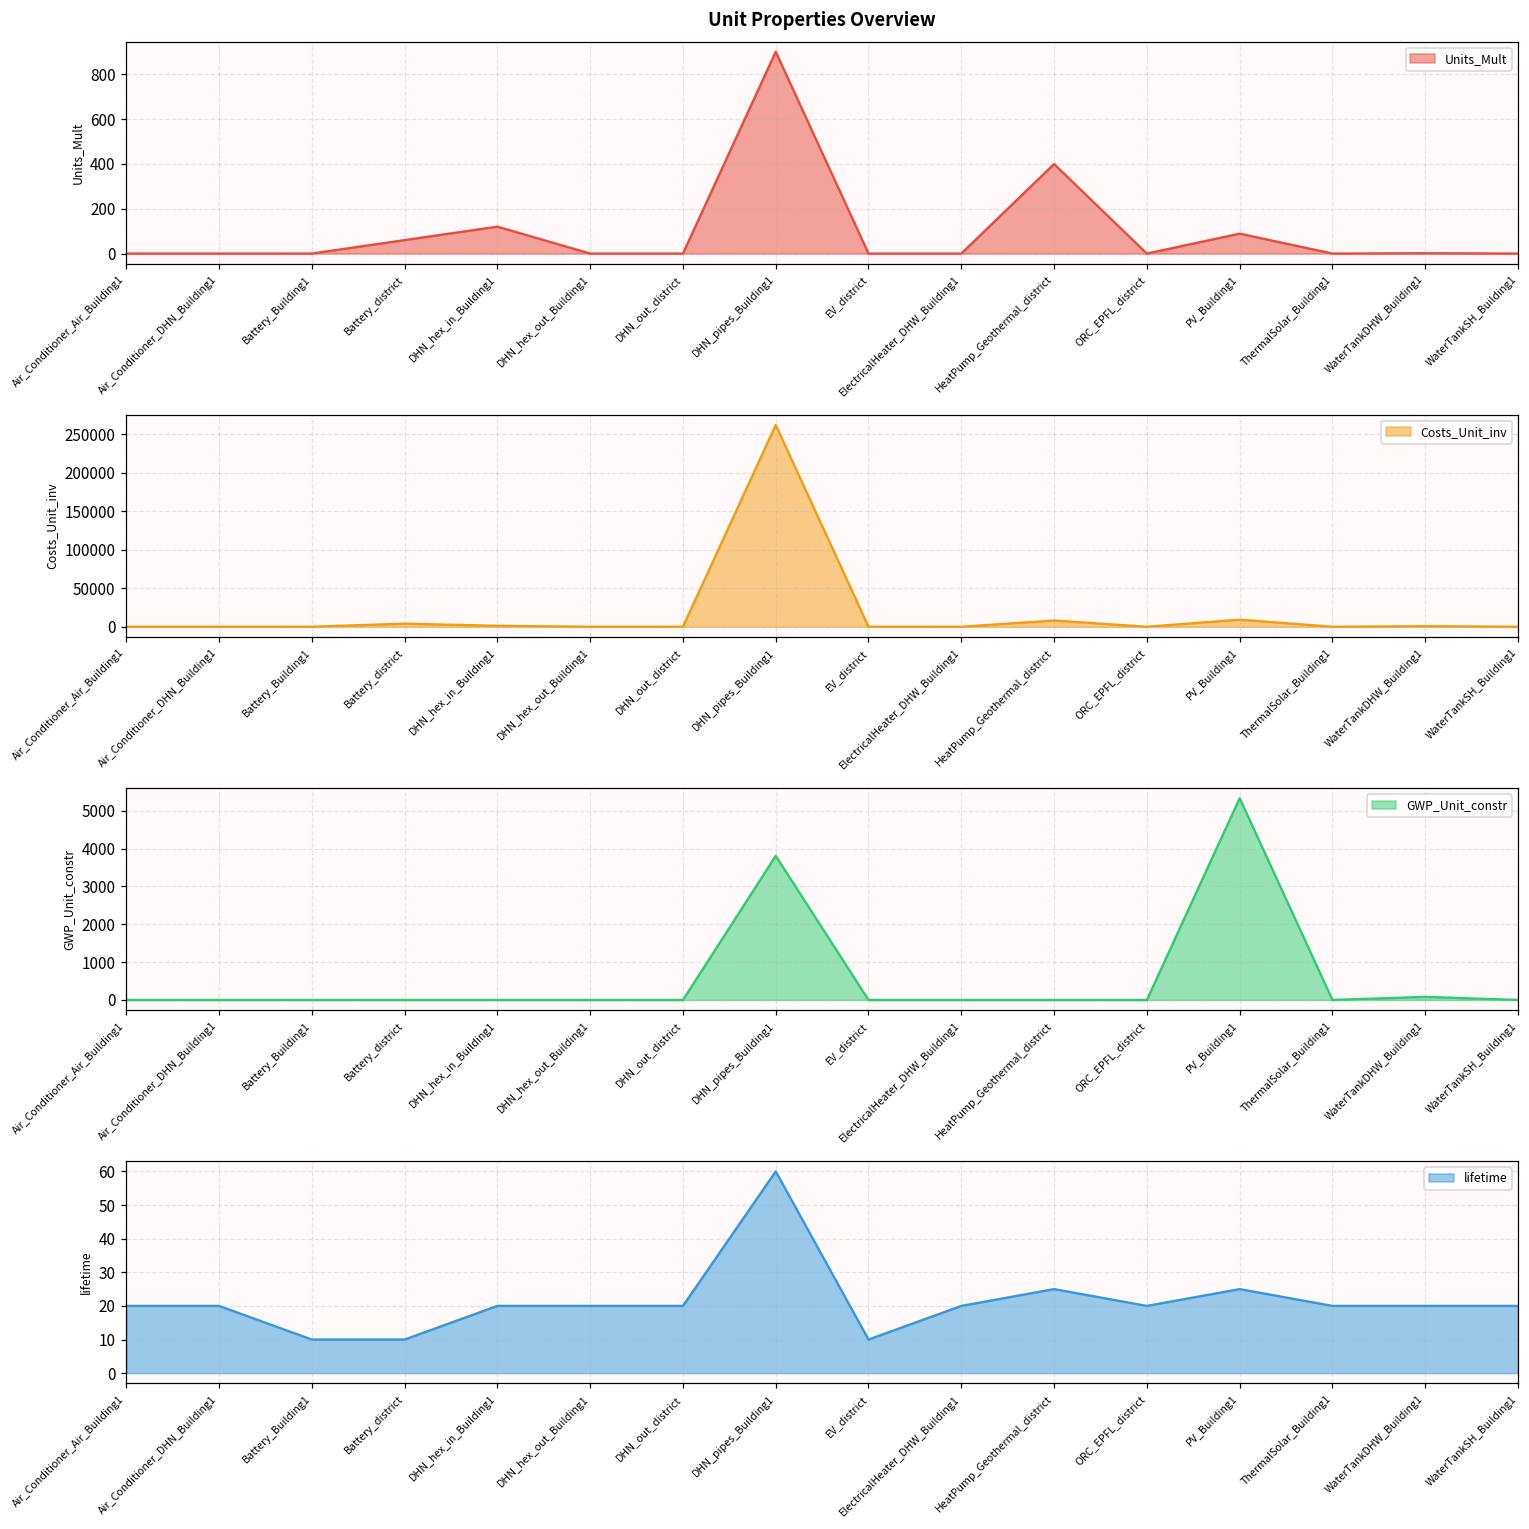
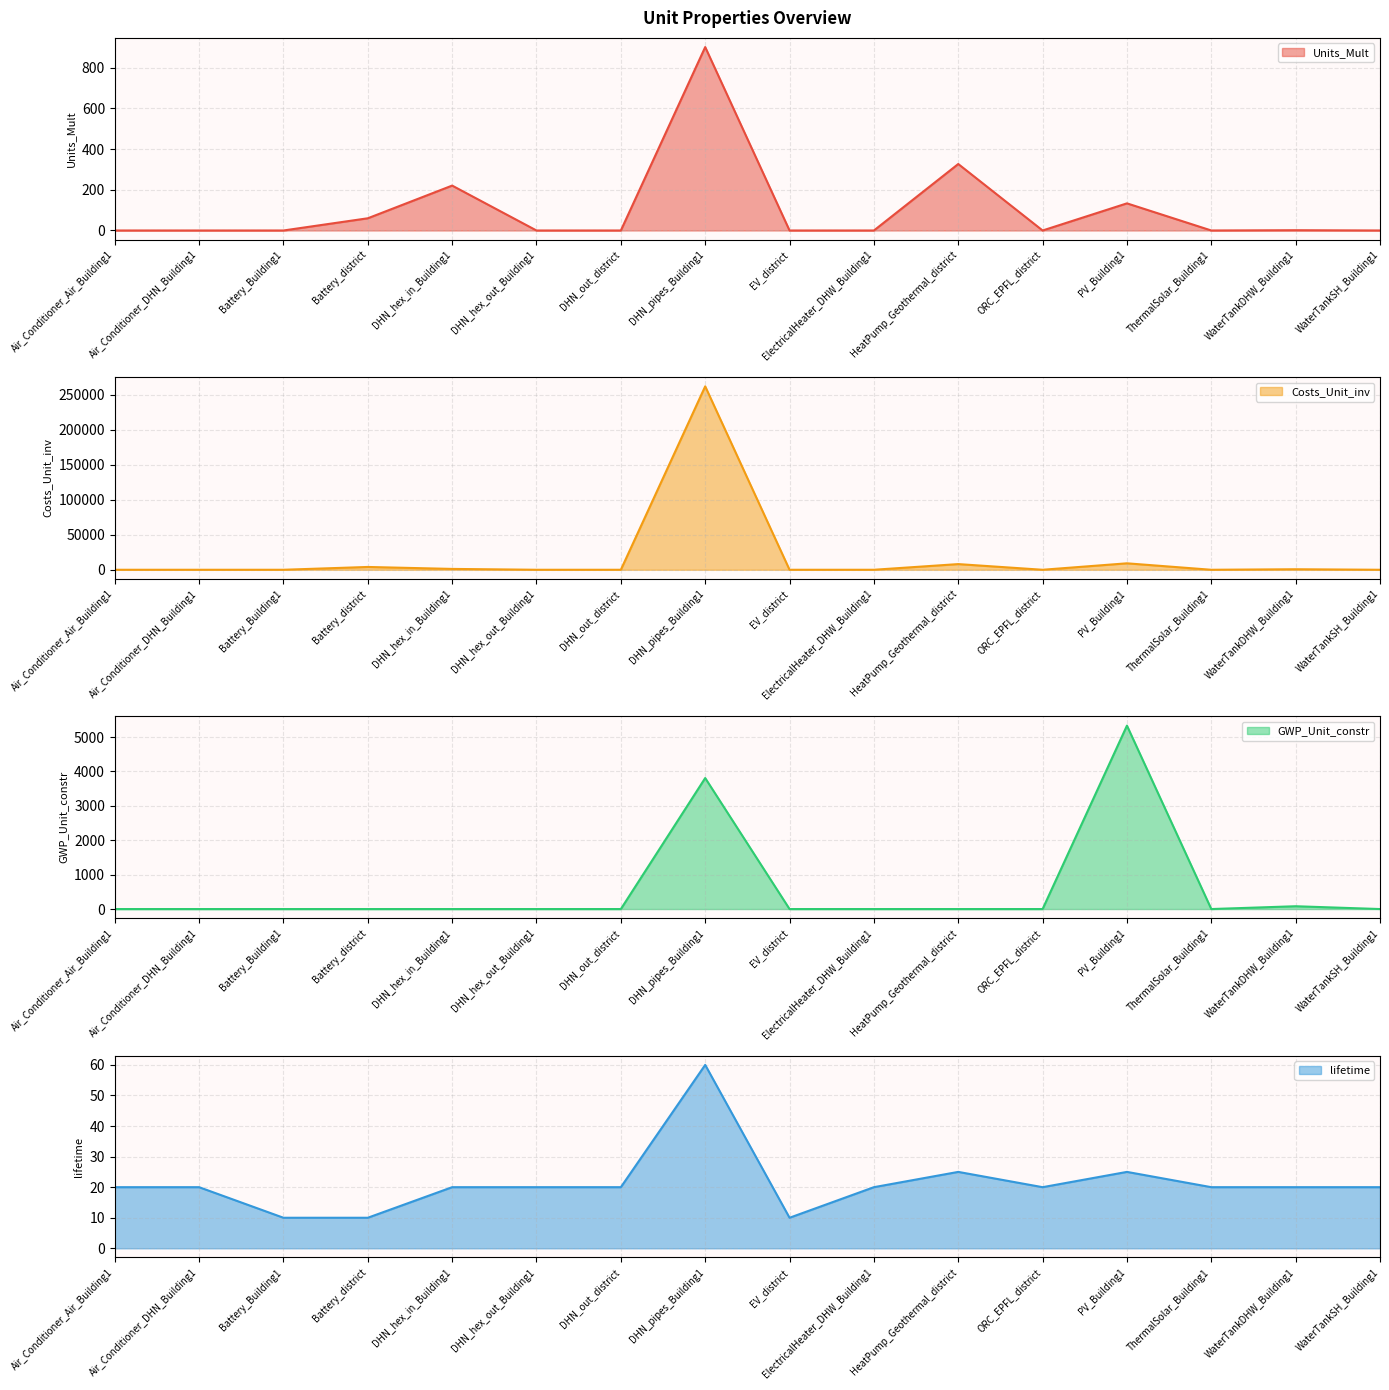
Unit Properties Overview, DHN_hex_in_Building1: 120 -> 220
Unit Properties Overview, HeatPump_Geothermal_district: 400 -> 330
Unit Properties Overview, PV_Building1: 90 -> 130
